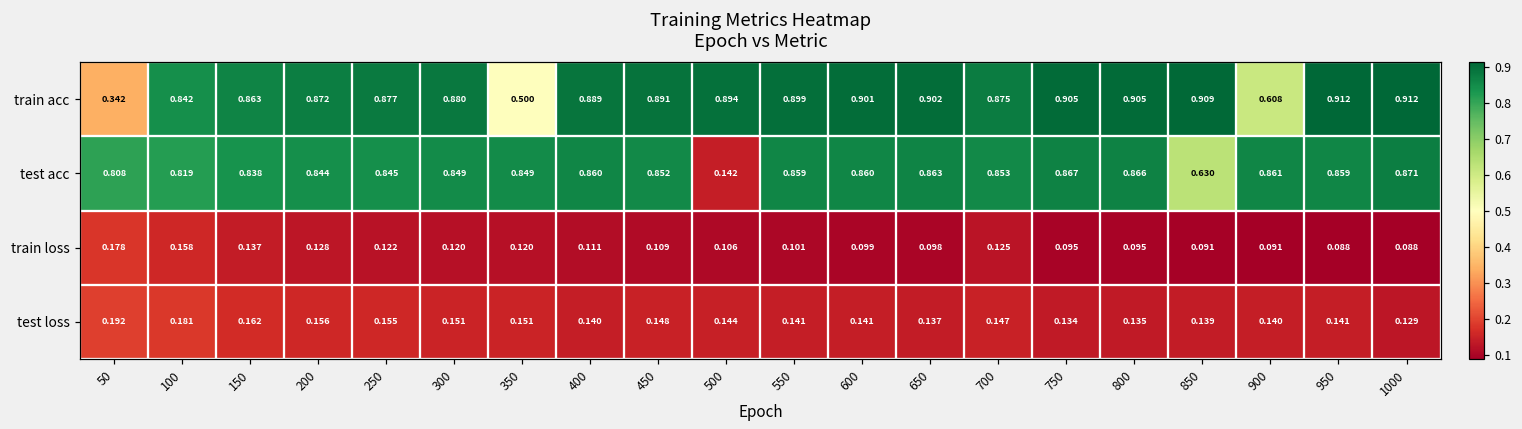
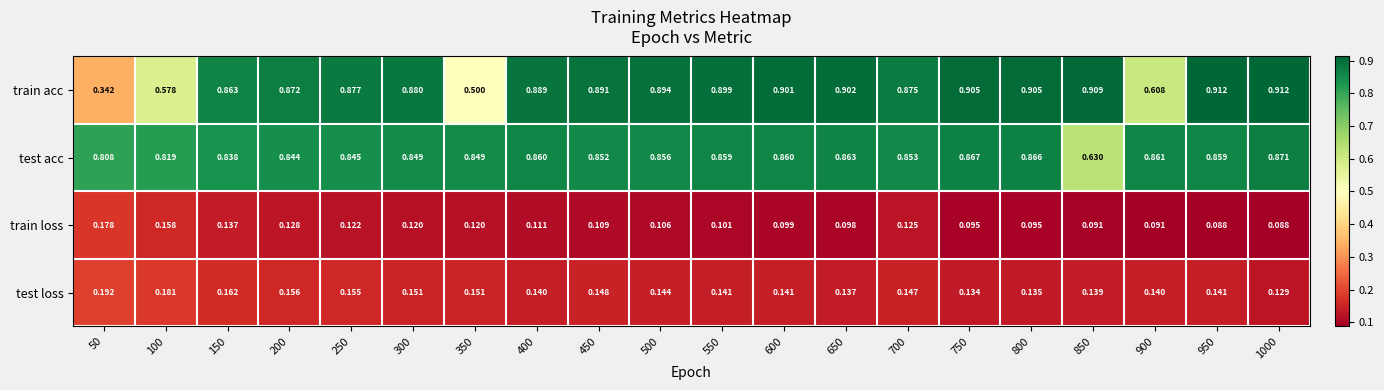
train acc, 100: 0.842 -> 0.578
test acc, 500: 0.142 -> 0.856
